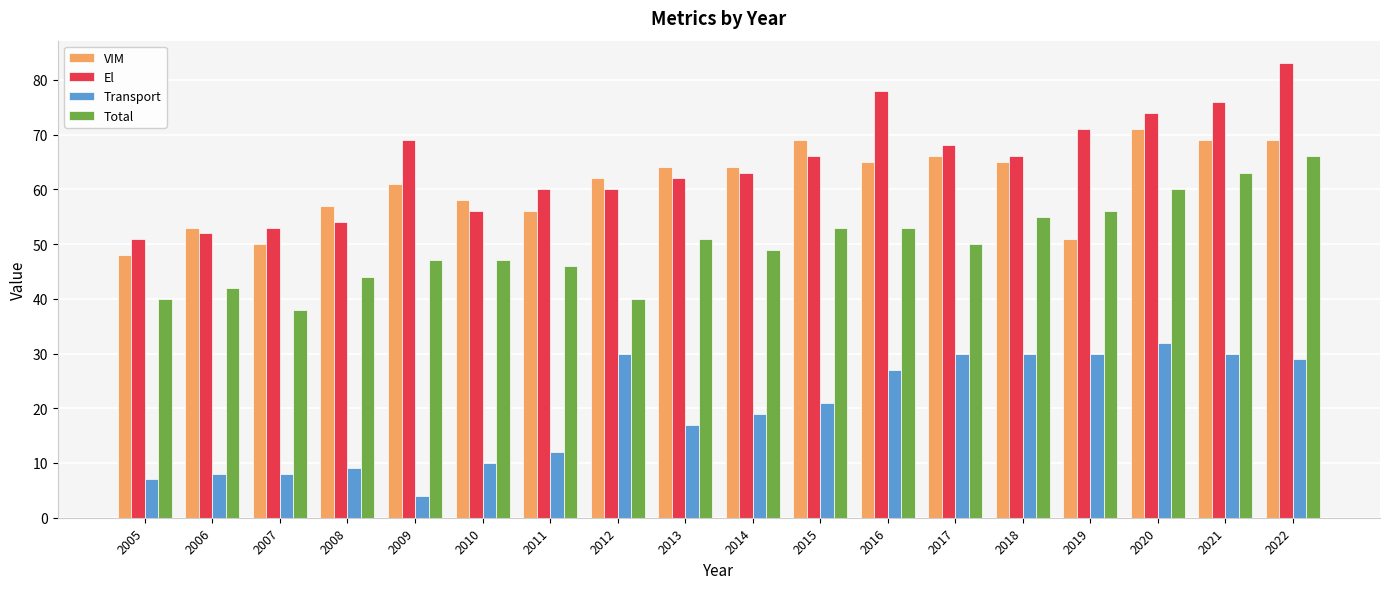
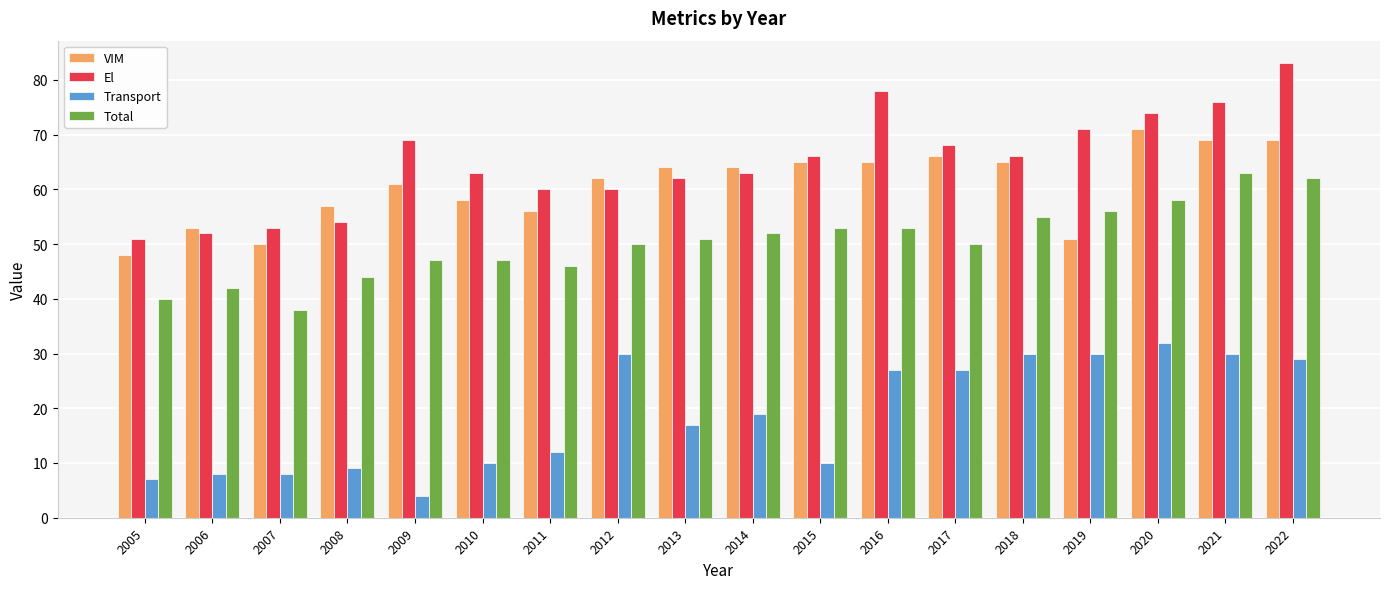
El, 2010: 56 -> 63
Total, 2012: 40 -> 50
Total, 2014: 49 -> 52
VIM, 2015: 69 -> 65
Transport, 2015: 21 -> 10
Transport, 2017: 30 -> 27
Total, 2020: 60 -> 58
Total, 2022: 66 -> 62
